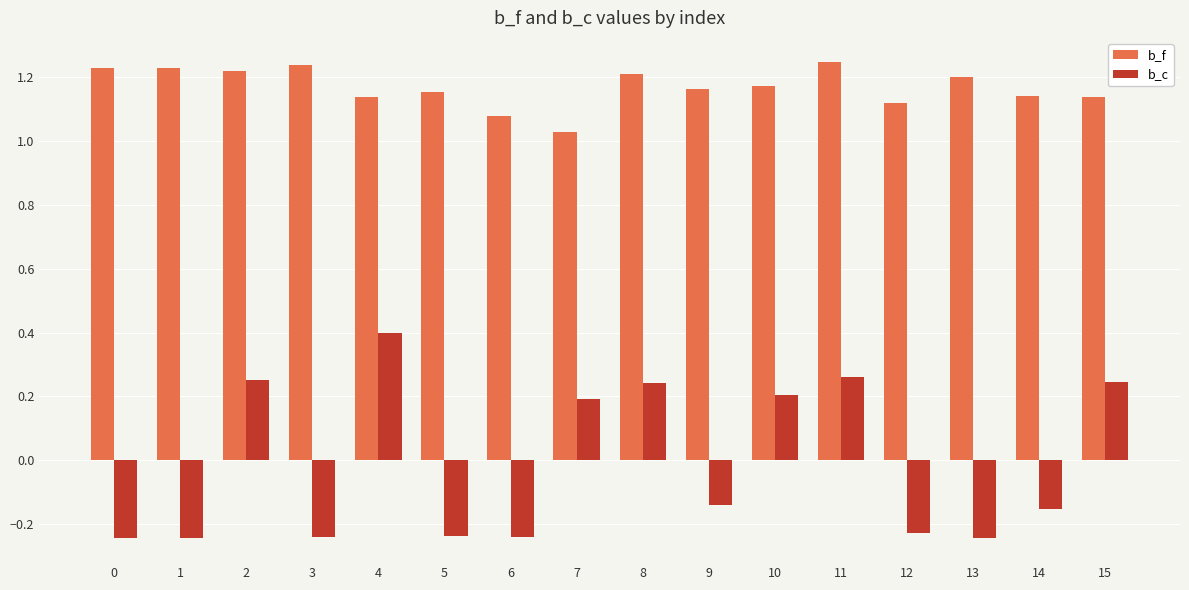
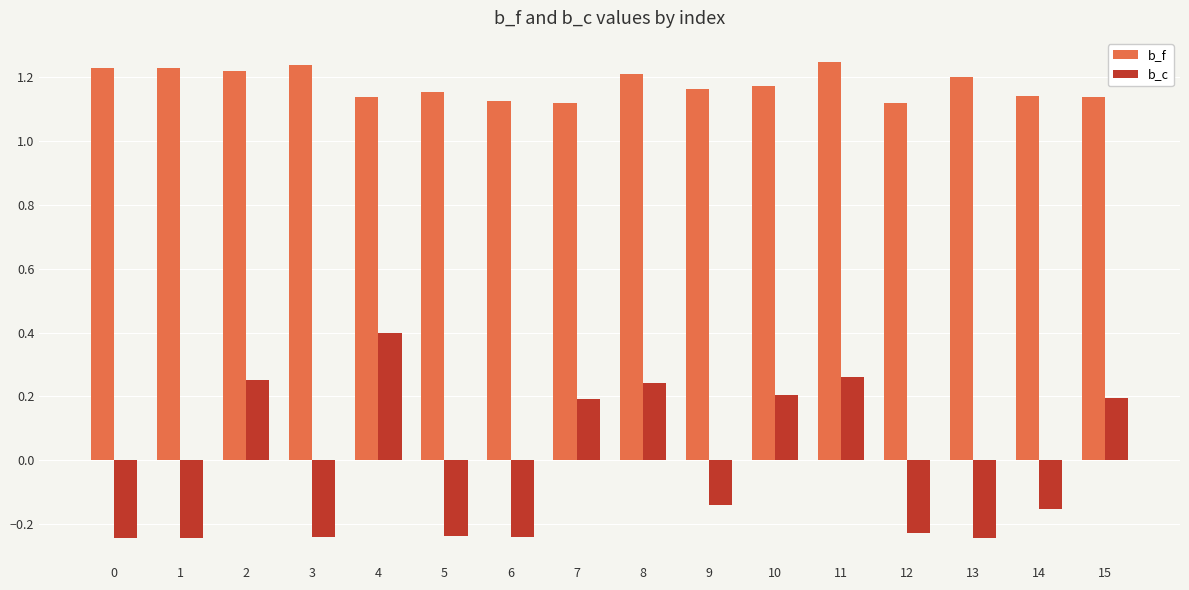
b_f, 6: 1.08 -> 1.12
b_f, 7: 1.03 -> 1.12
b_c, 15: 0.24 -> 0.20
